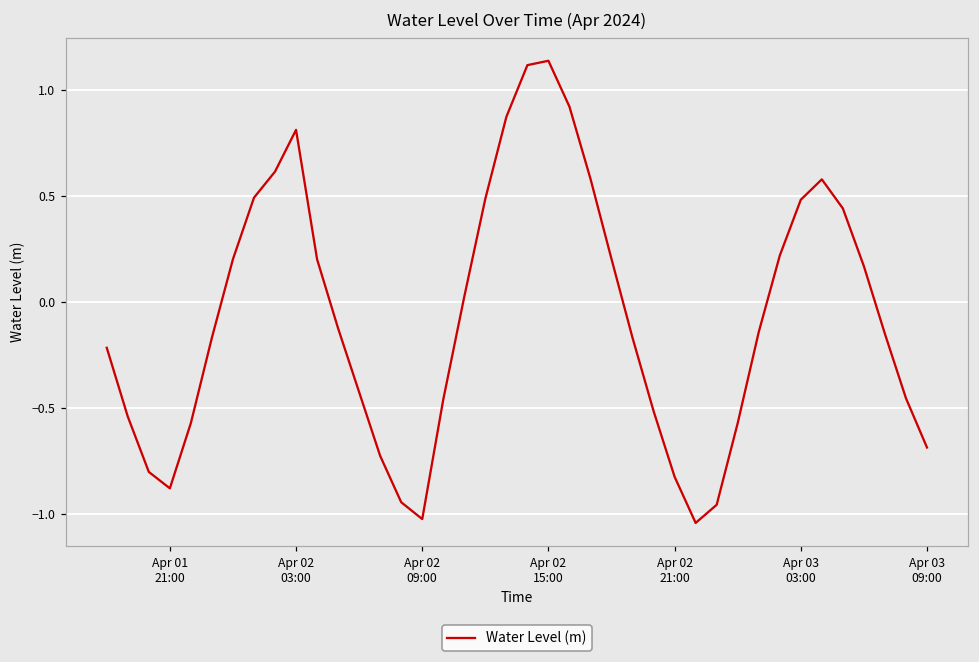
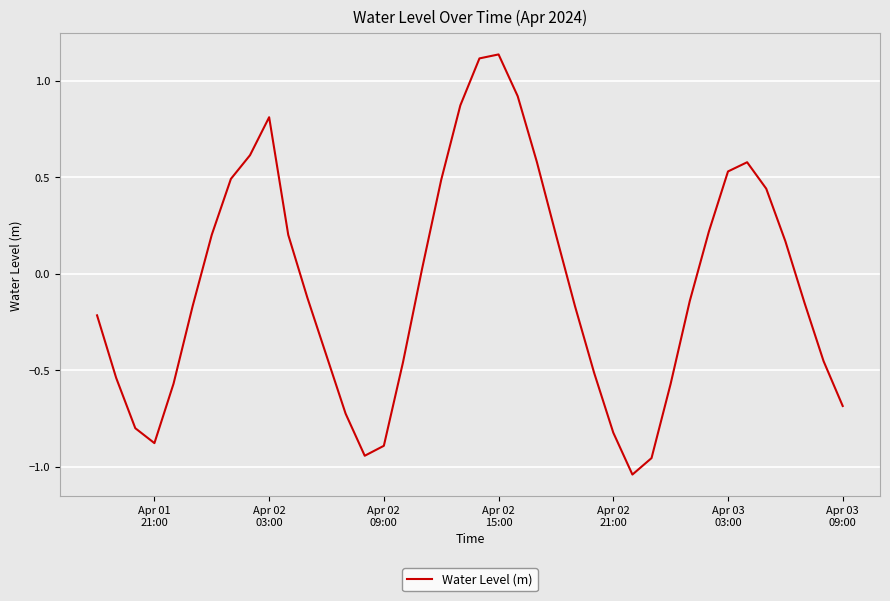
Apr 02 09:00: -1.02 -> -0.89
Apr 03 03:00: 0.48 -> 0.53
